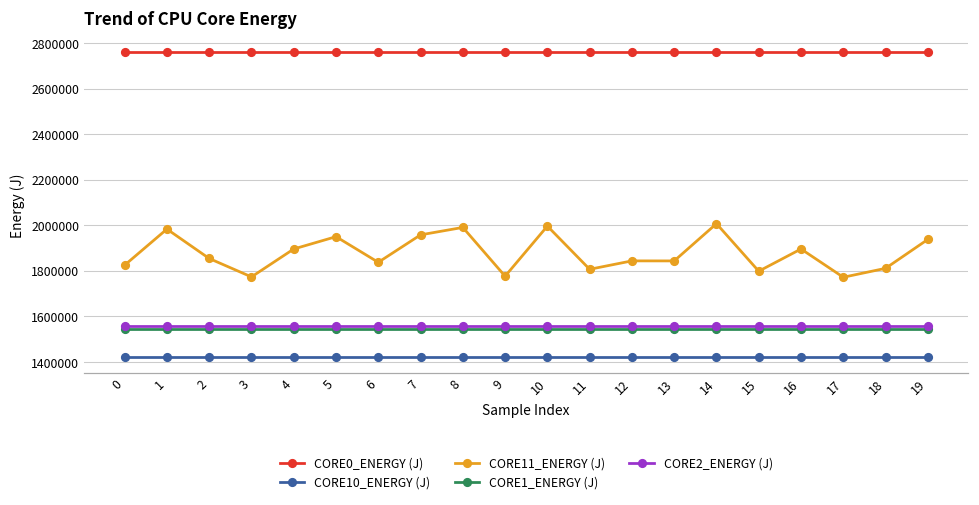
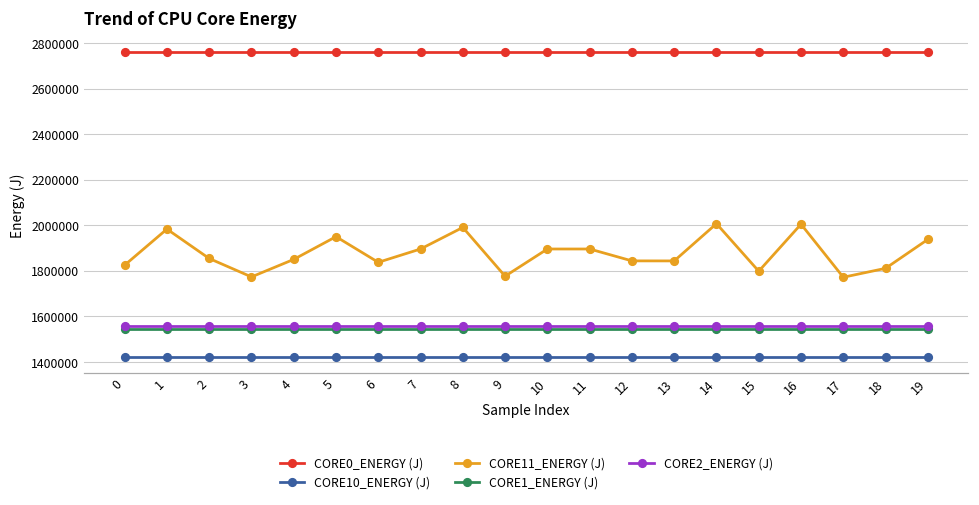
CORE11_ENERGY (J), 4: 1900000 -> 1850000
CORE11_ENERGY (J), 7: 1960000 -> 1900000
CORE11_ENERGY (J), 10: 2000000 -> 1900000
CORE11_ENERGY (J), 11: 1810000 -> 1900000
CORE11_ENERGY (J), 16: 1900000 -> 2000000
